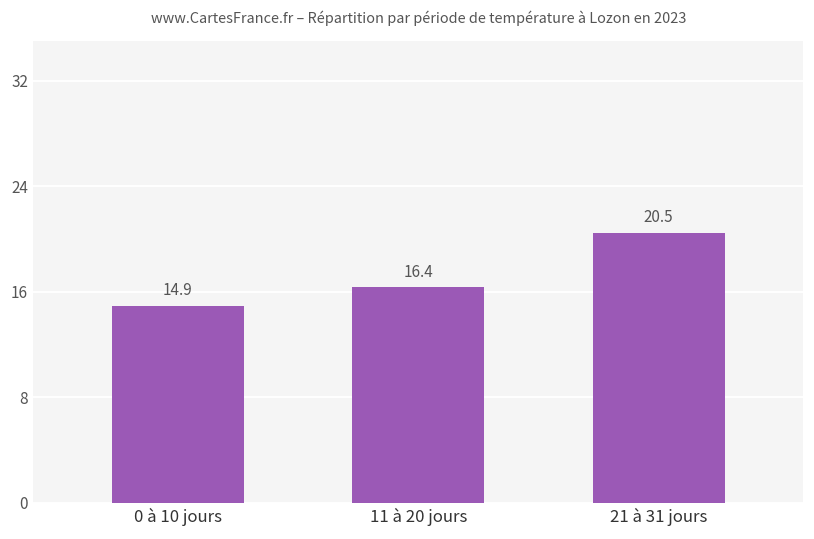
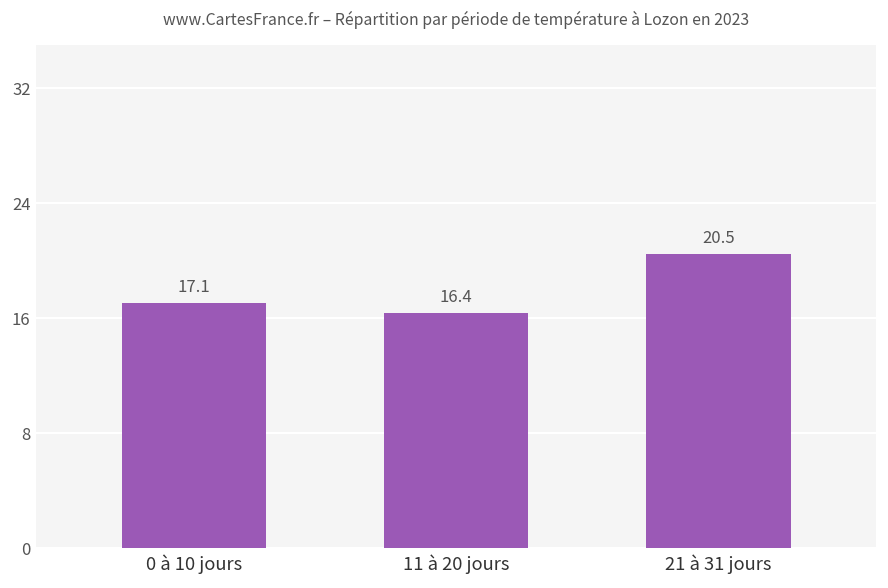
0 à 10 jours: 14.9 -> 17.1
